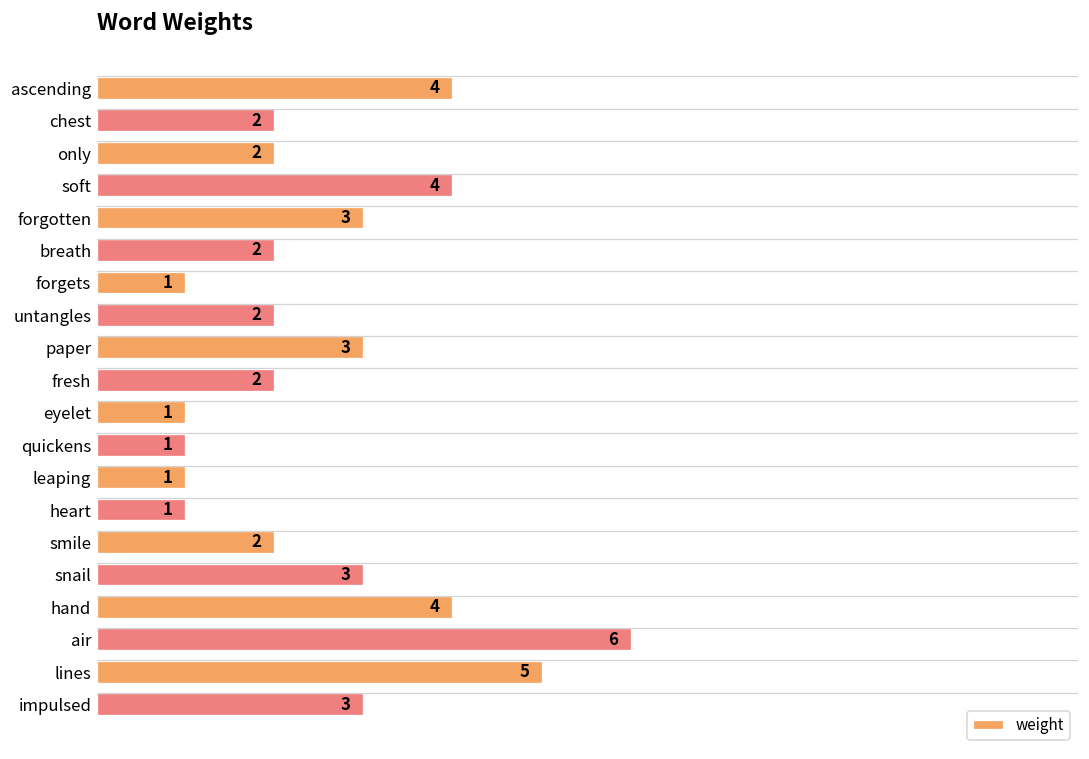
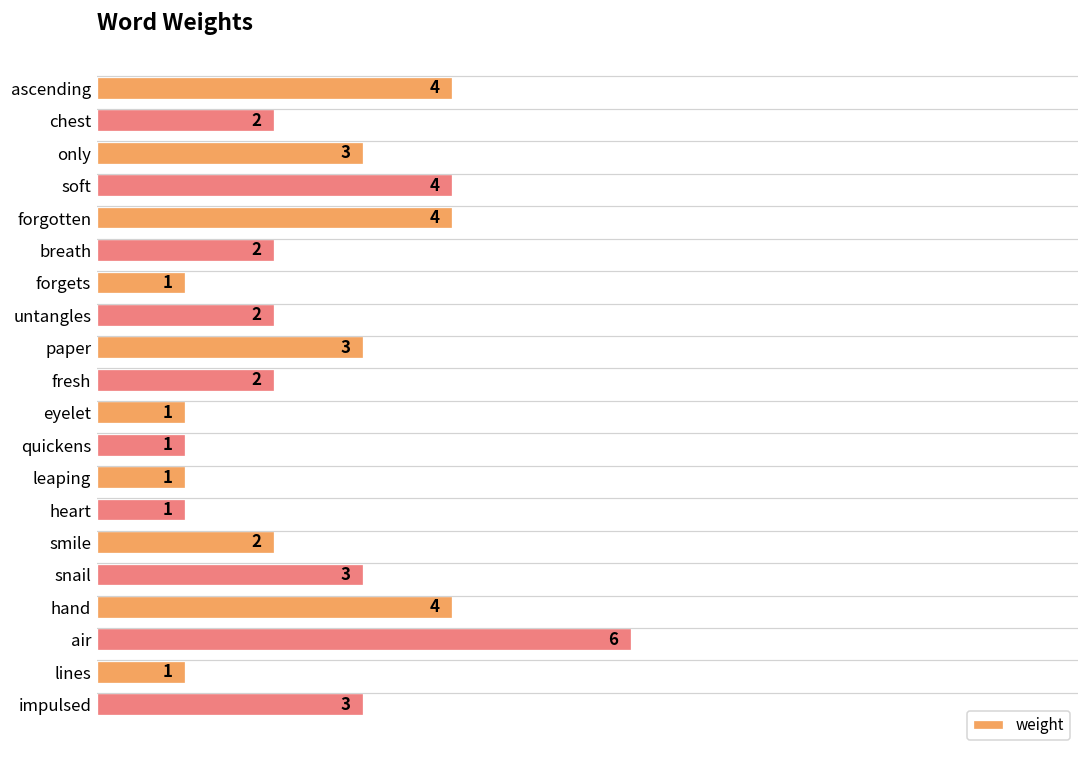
only: 2 -> 3
forgotten: 3 -> 4
lines: 5 -> 1
